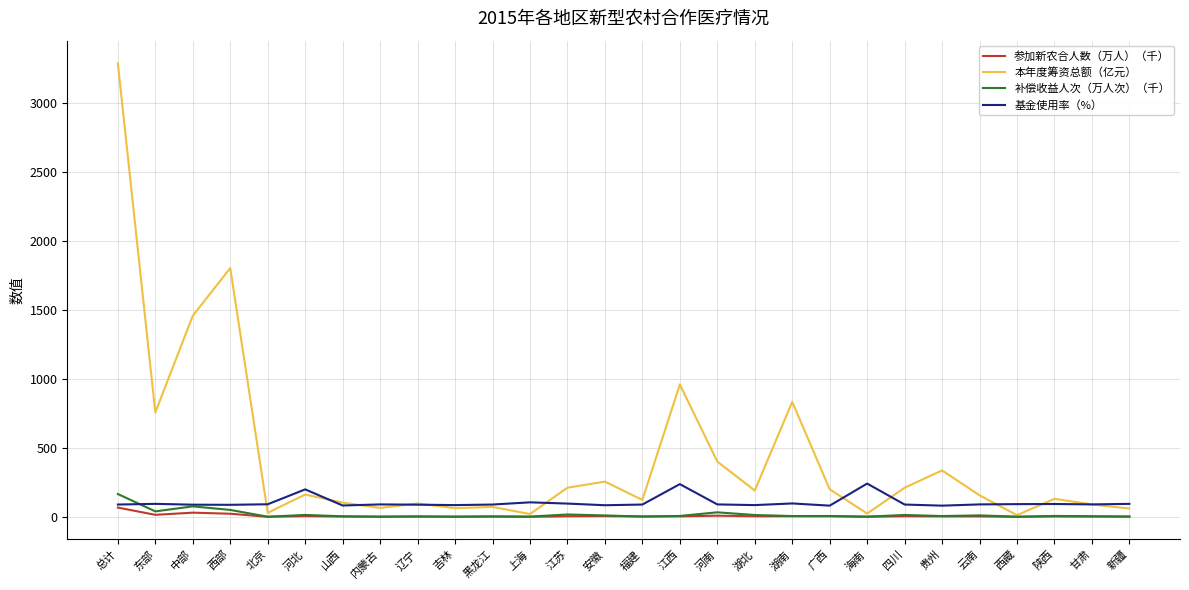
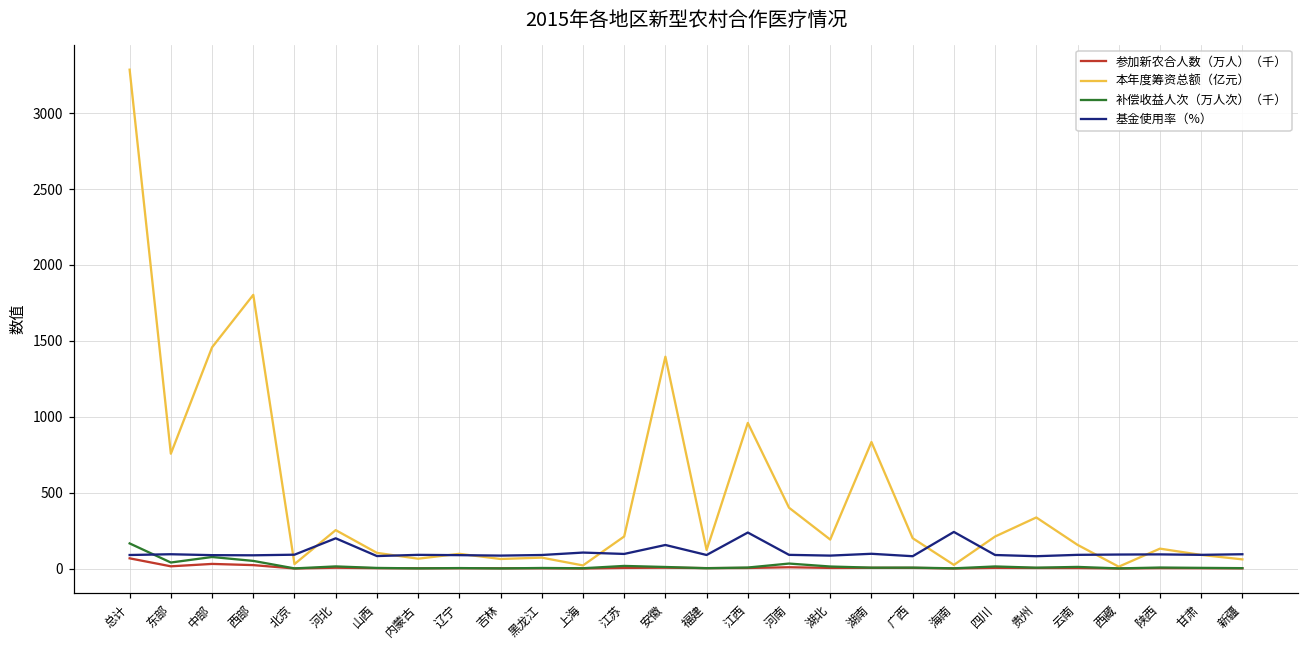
本年度筹资总额（亿元）, 河北: 160 -> 250
本年度筹资总额（亿元）, 安徽: 260 -> 1400
基金使用率（%）, 安徽: 80 -> 160
